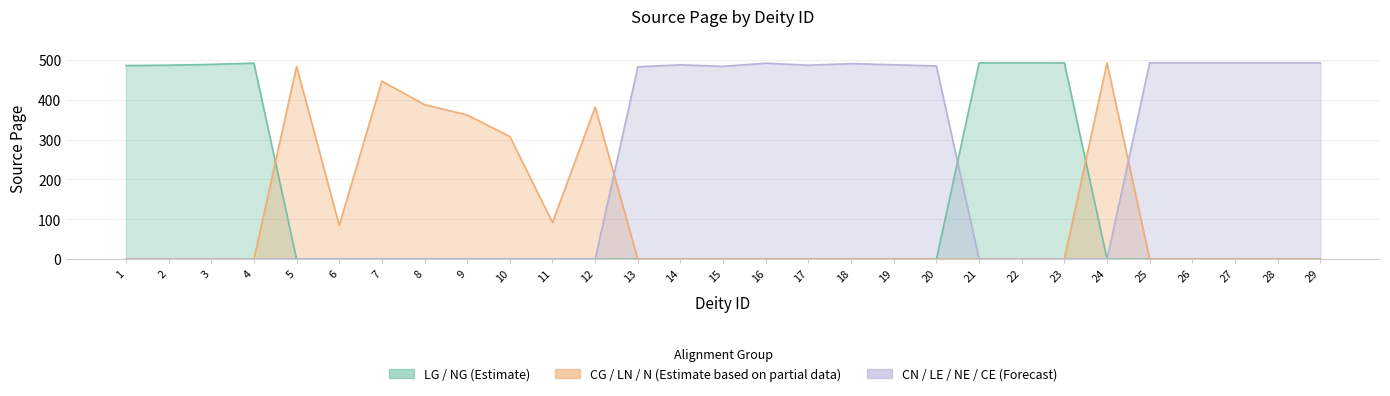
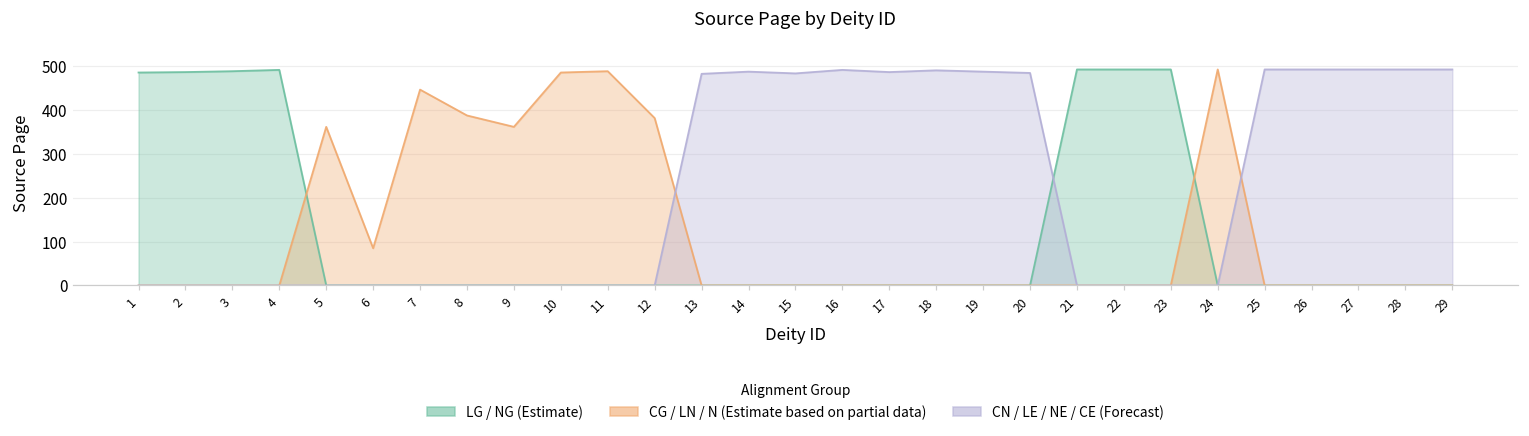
CG / LN / N (Estimate based on partial data), 5: 480 -> 360
CG / LN / N (Estimate based on partial data), 10: 310 -> 490
CG / LN / N (Estimate based on partial data), 11: 90 -> 490
